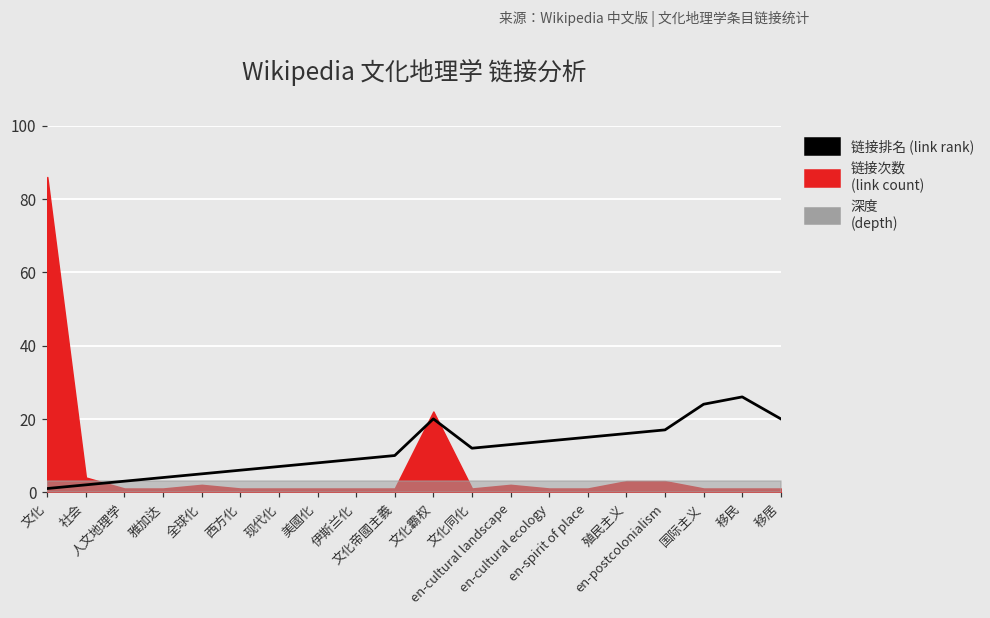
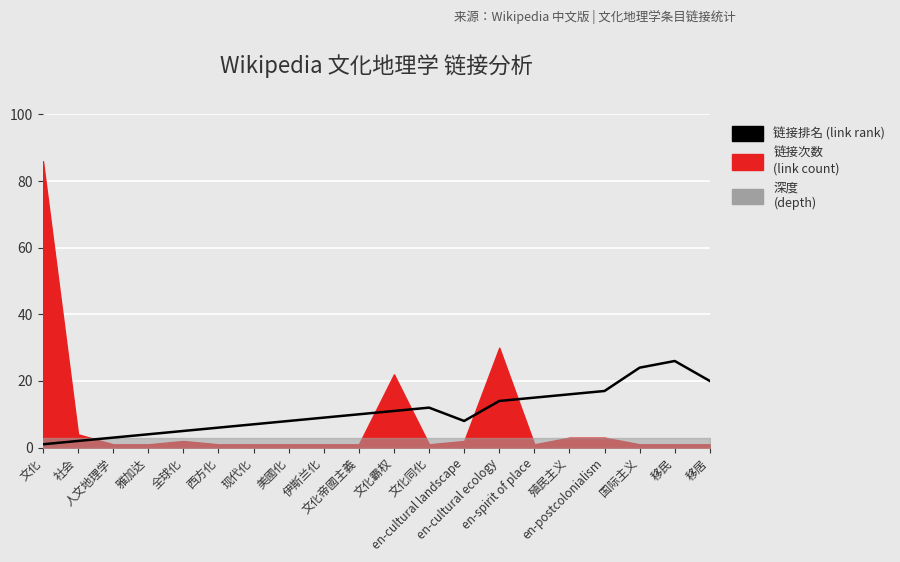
链接排名 (link rank), 文化霸权: 20 -> 11
链接排名 (link rank), en-cultural landscape: 13 -> 8
链接次数 (link count), en-cultural ecology: 1 -> 30
